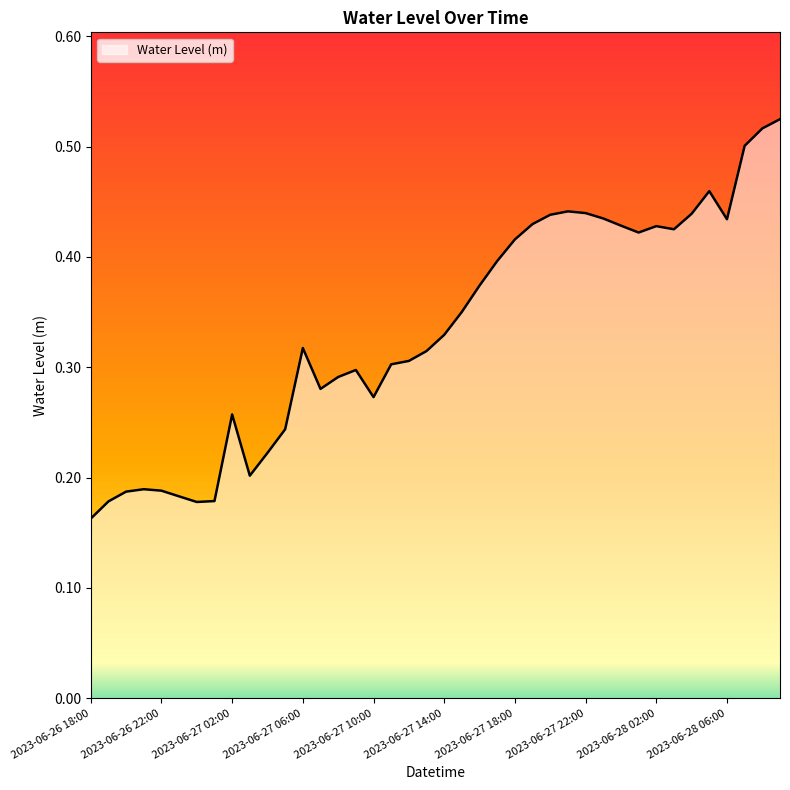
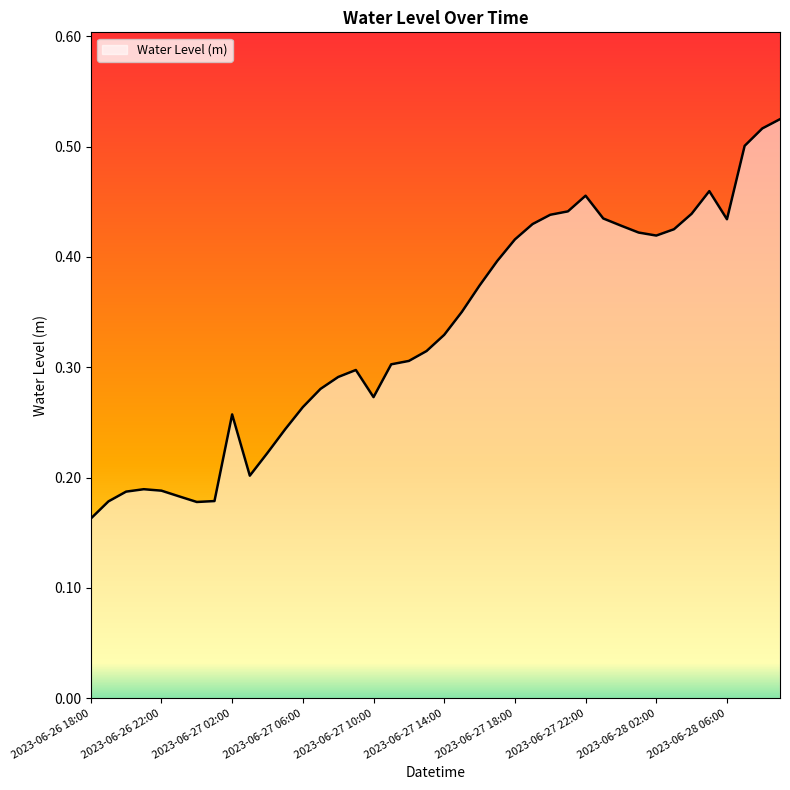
2023-06-27 06:00: 0.317 -> 0.264
2023-06-27 22:00: 0.440 -> 0.456
2023-06-28 02:00: 0.428 -> 0.419
